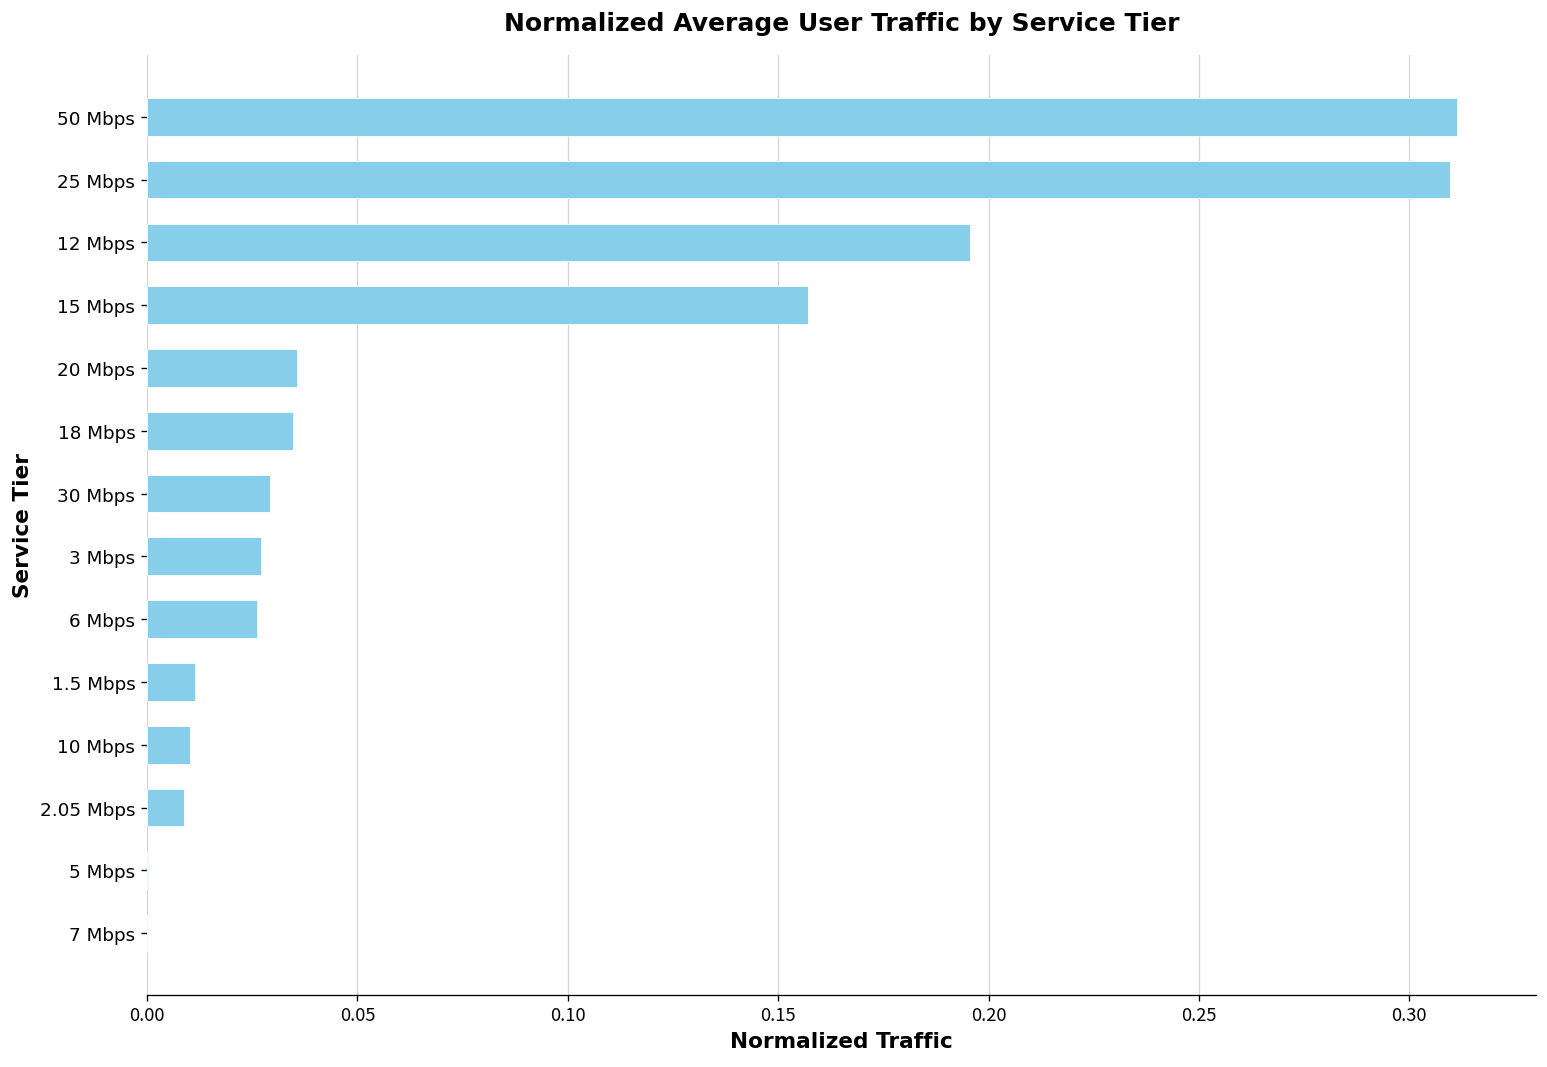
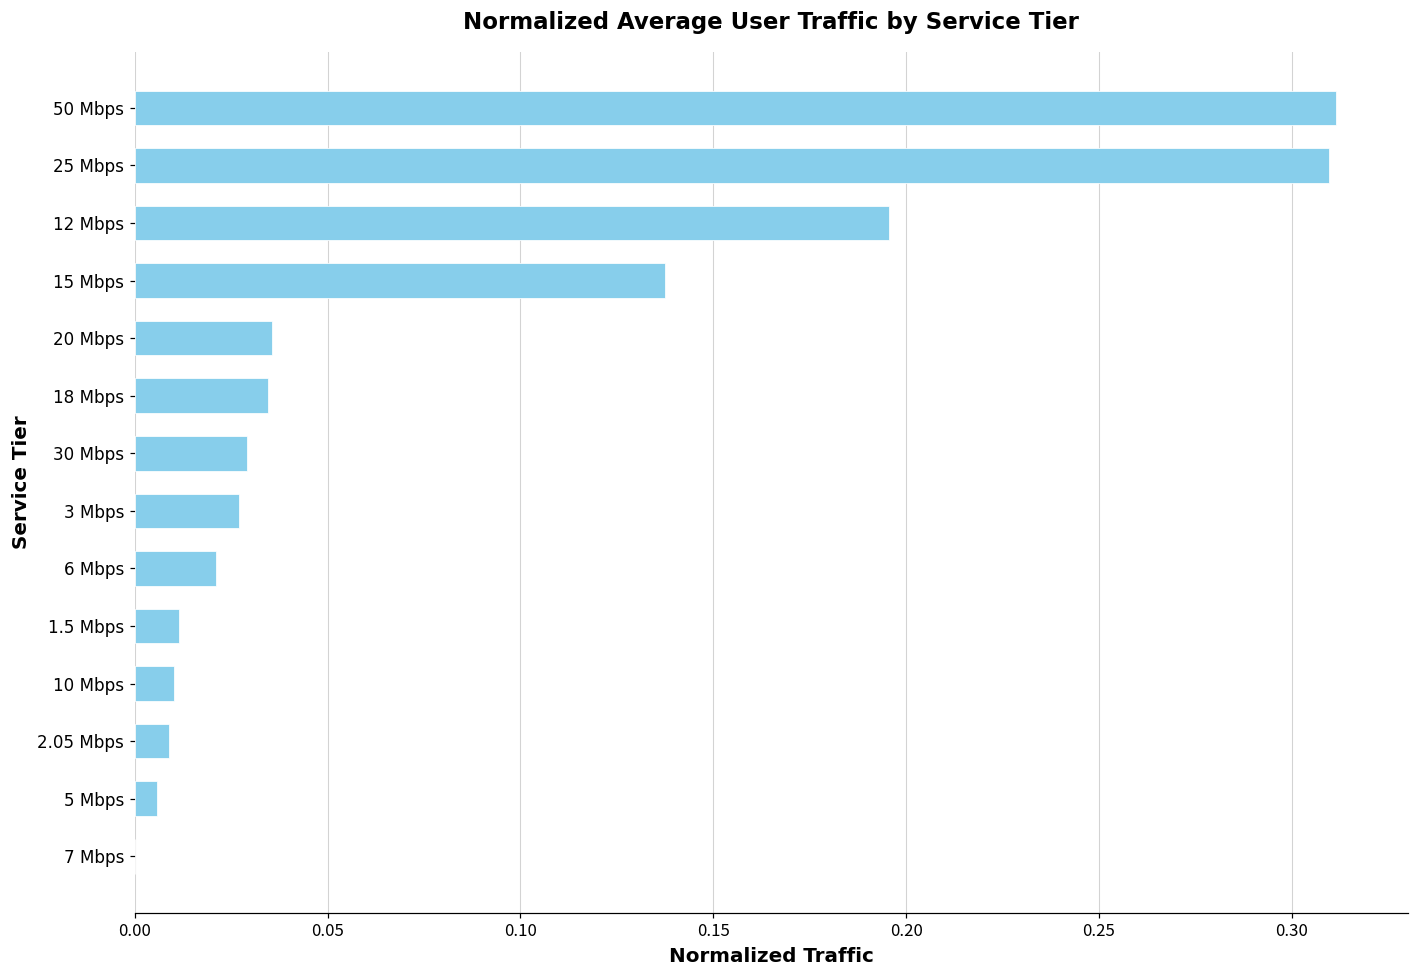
15 Mbps: 0.157 -> 0.137
6 Mbps: 0.026 -> 0.021
5 Mbps: 0.000 -> 0.006
